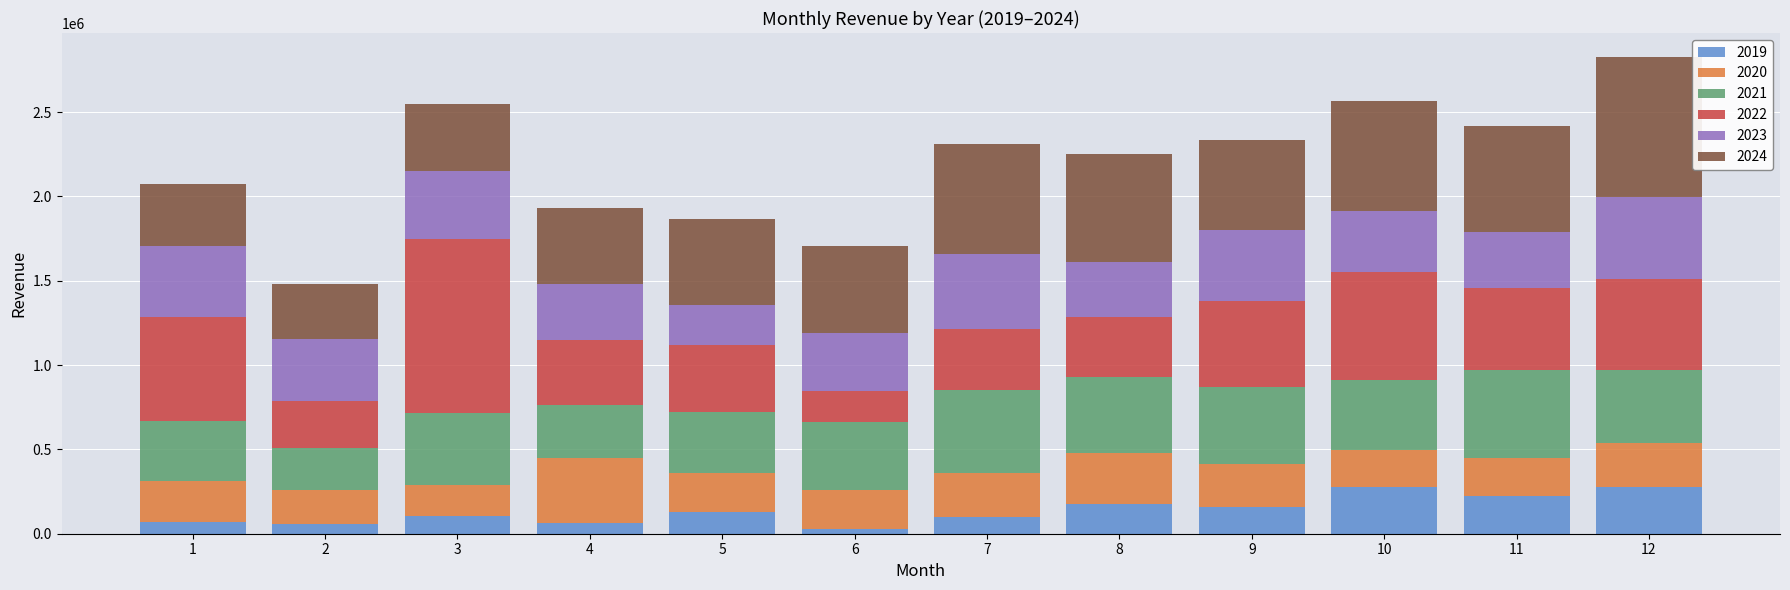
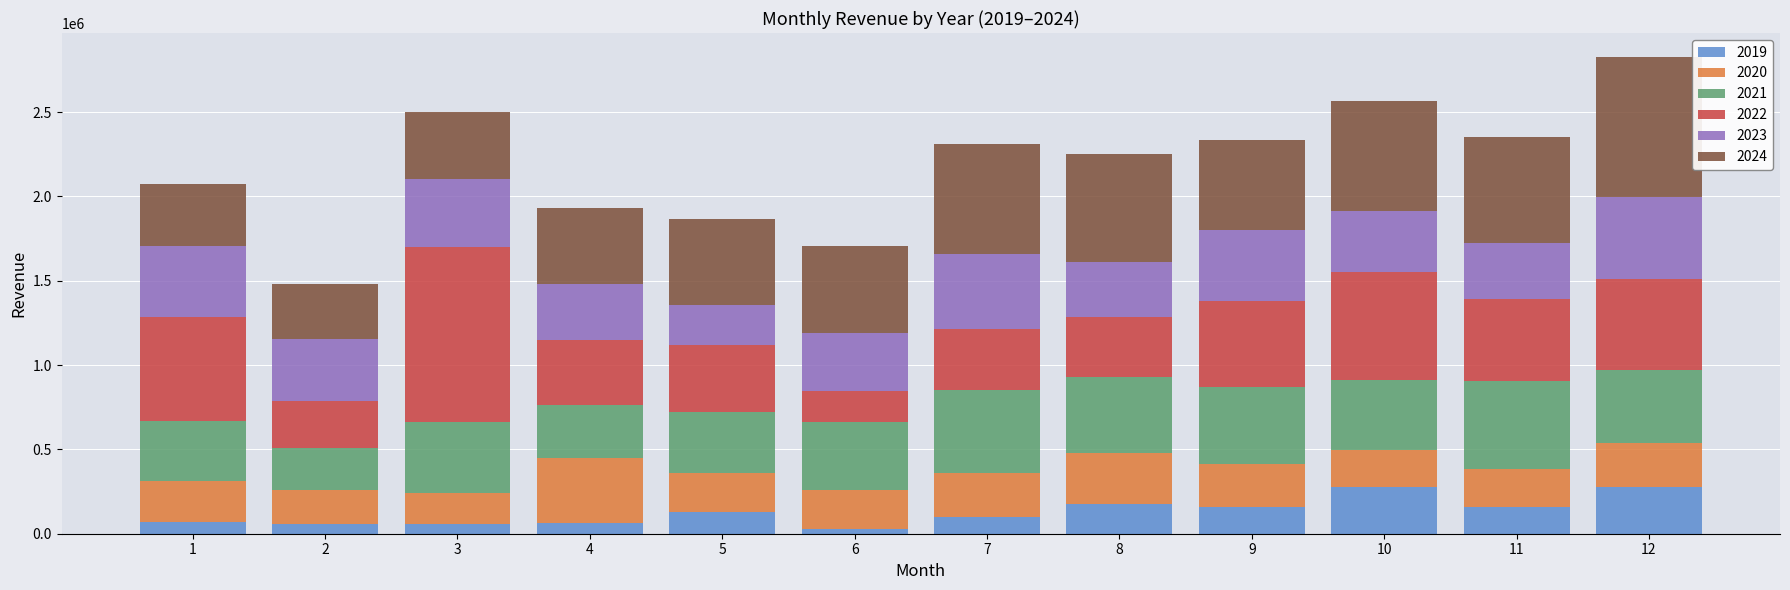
2019, 3: 100000 -> 50000
2019, 11: 230000 -> 160000
